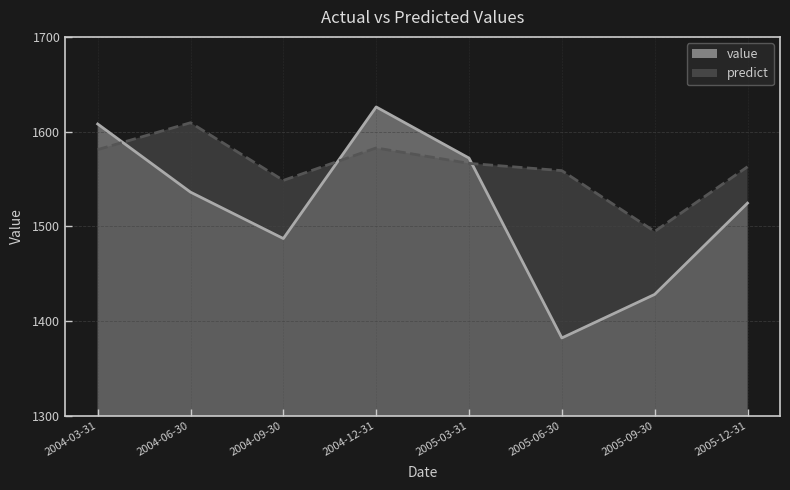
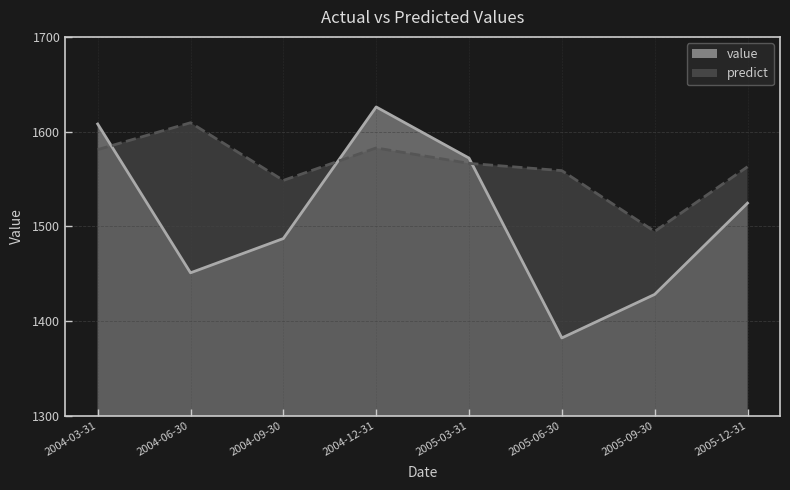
value, 2004-06-30: 1540 -> 1450
